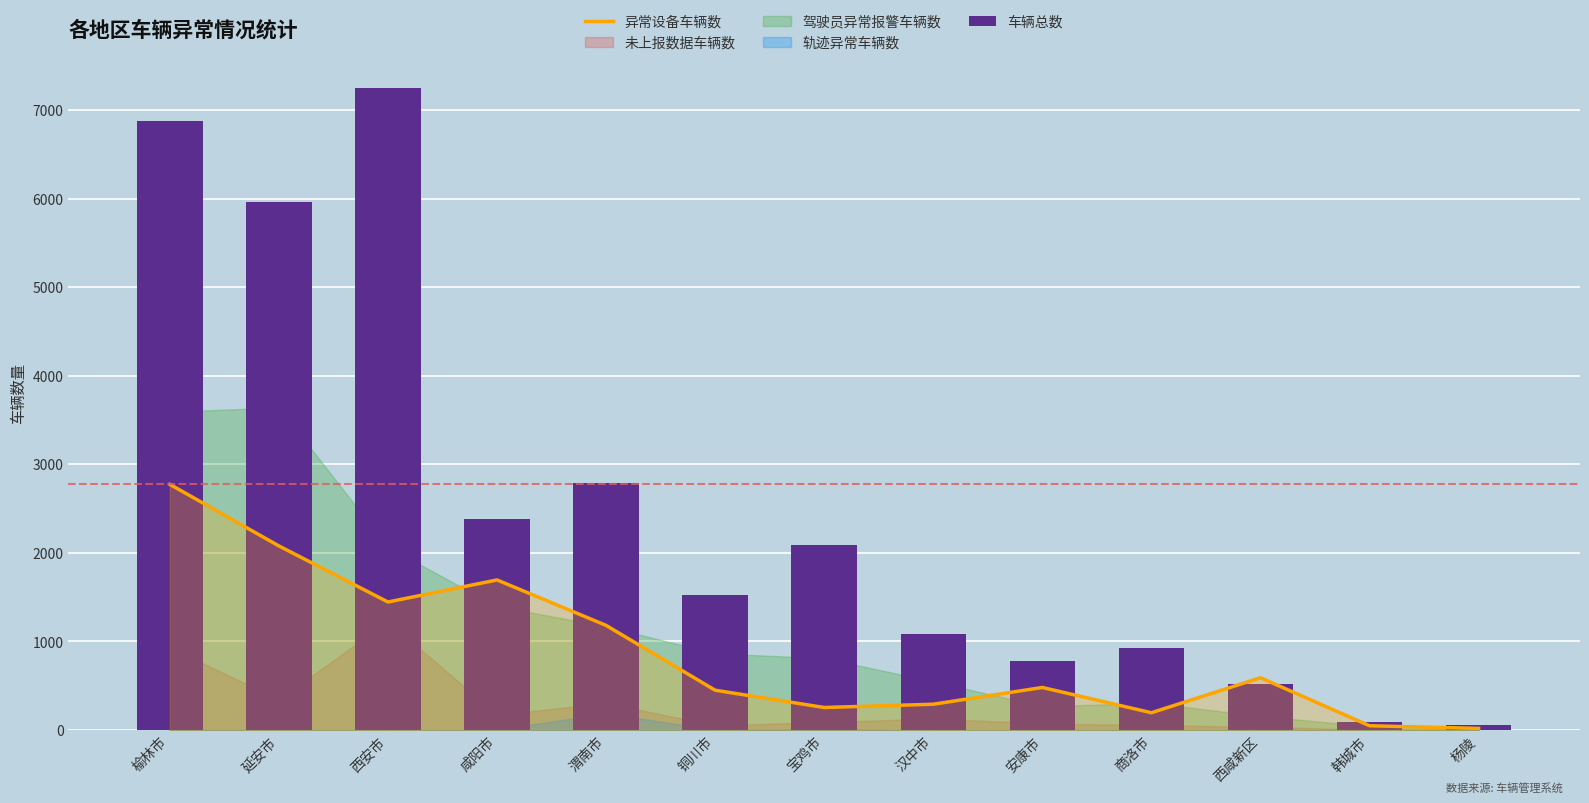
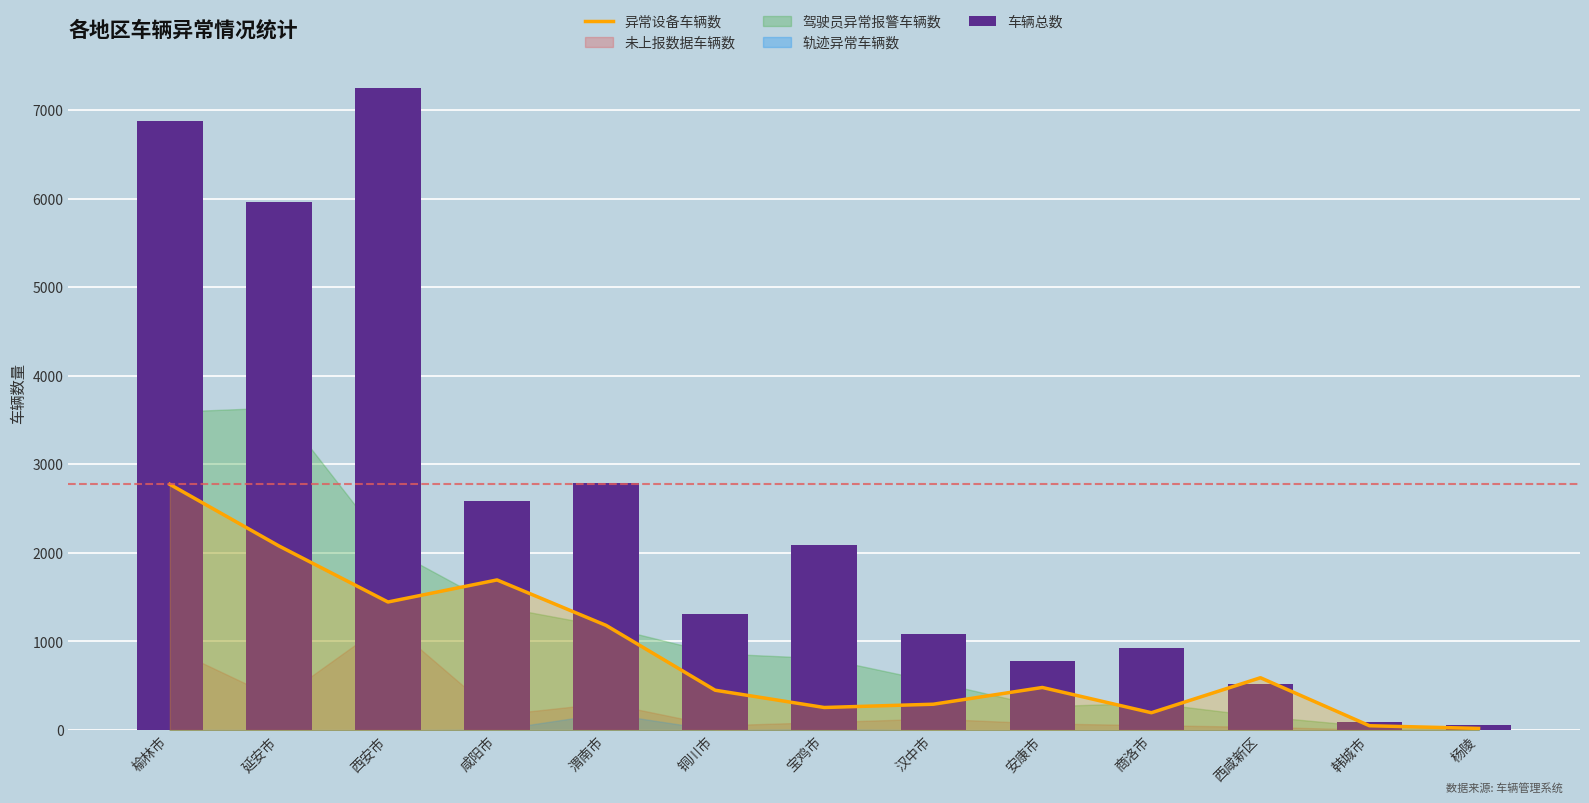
车辆总数, 咸阳市: 2400 -> 2600
车辆总数, 铜川市: 1500 -> 1300
